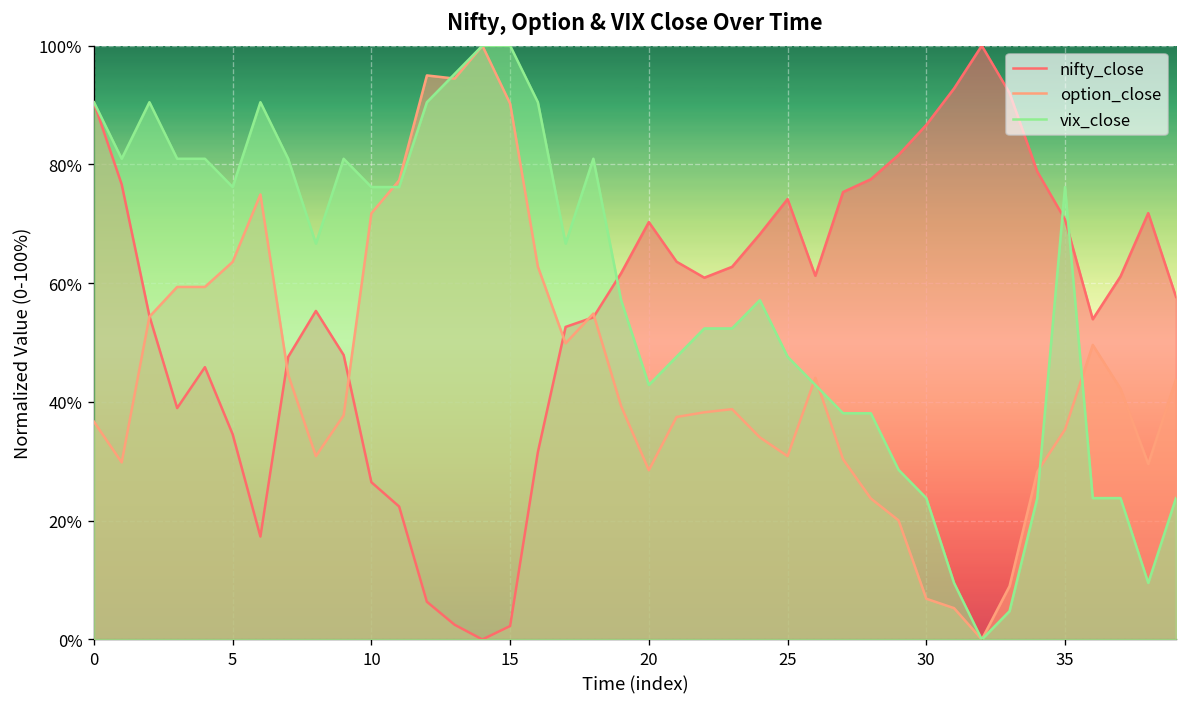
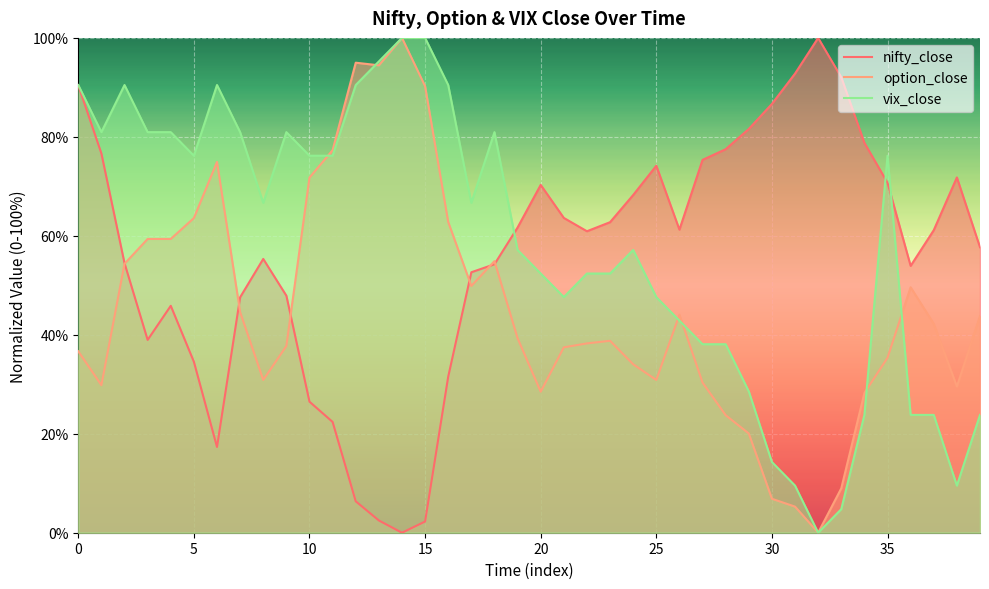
vix_close, 20: 43% -> 52%
vix_close, 30: 24% -> 14%
